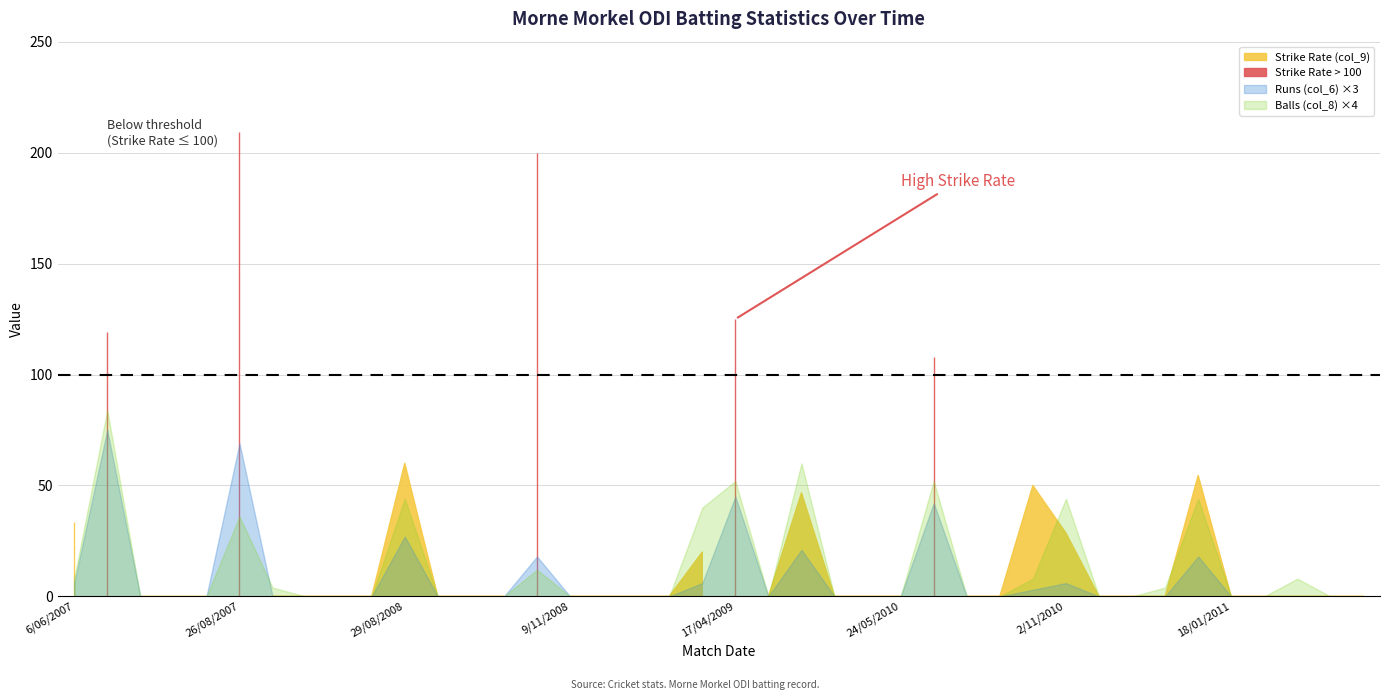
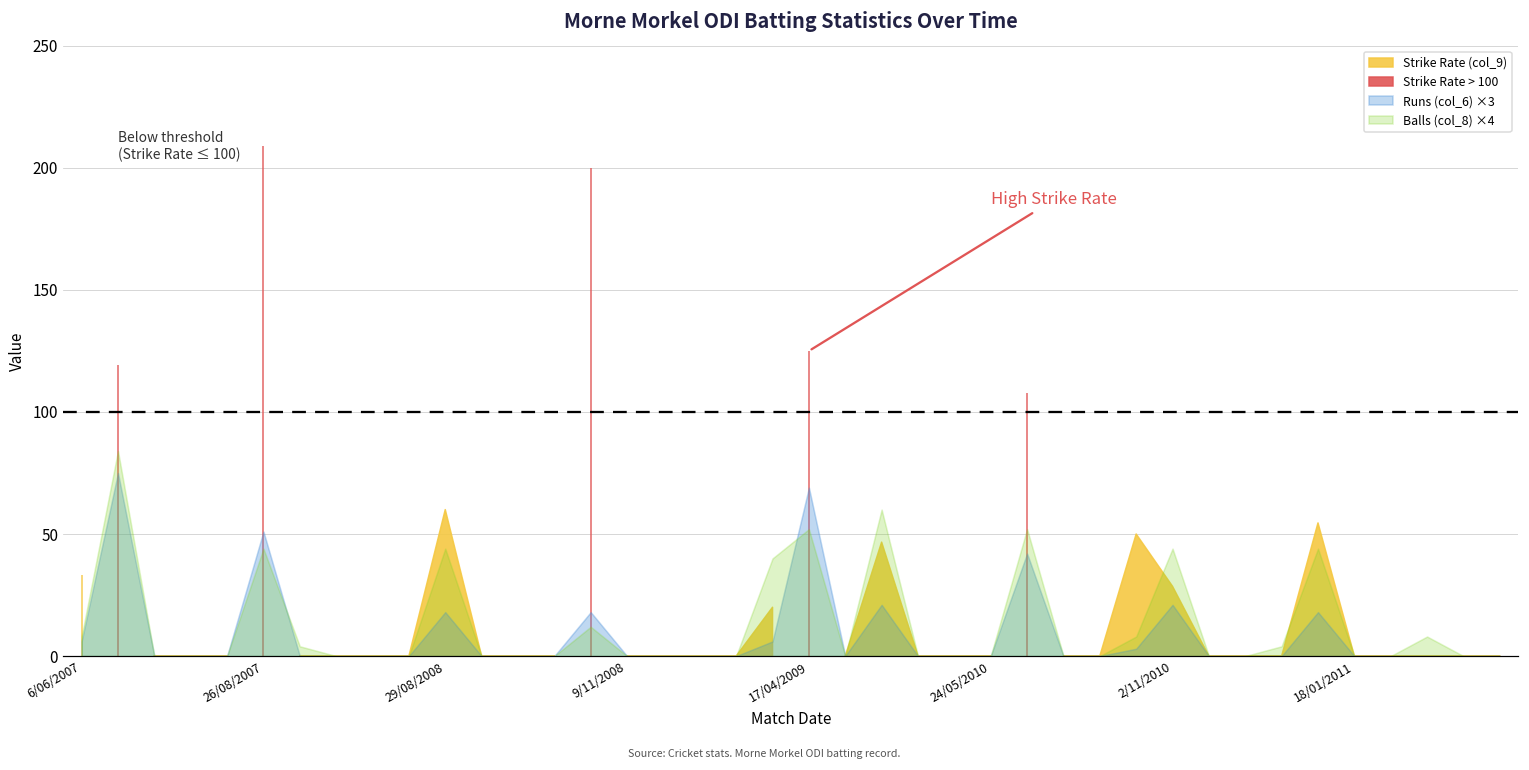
Runs (col_6) ×3, 26/08/2007: 69 -> 51
Balls (col_8) ×4, 26/08/2007: 36 -> 44
Runs (col_6) ×3, 29/08/2008: 27 -> 18
Runs (col_6) ×3, 17/04/2009: 45 -> 69
Runs (col_6) ×3, 2/11/2010: 6 -> 21
